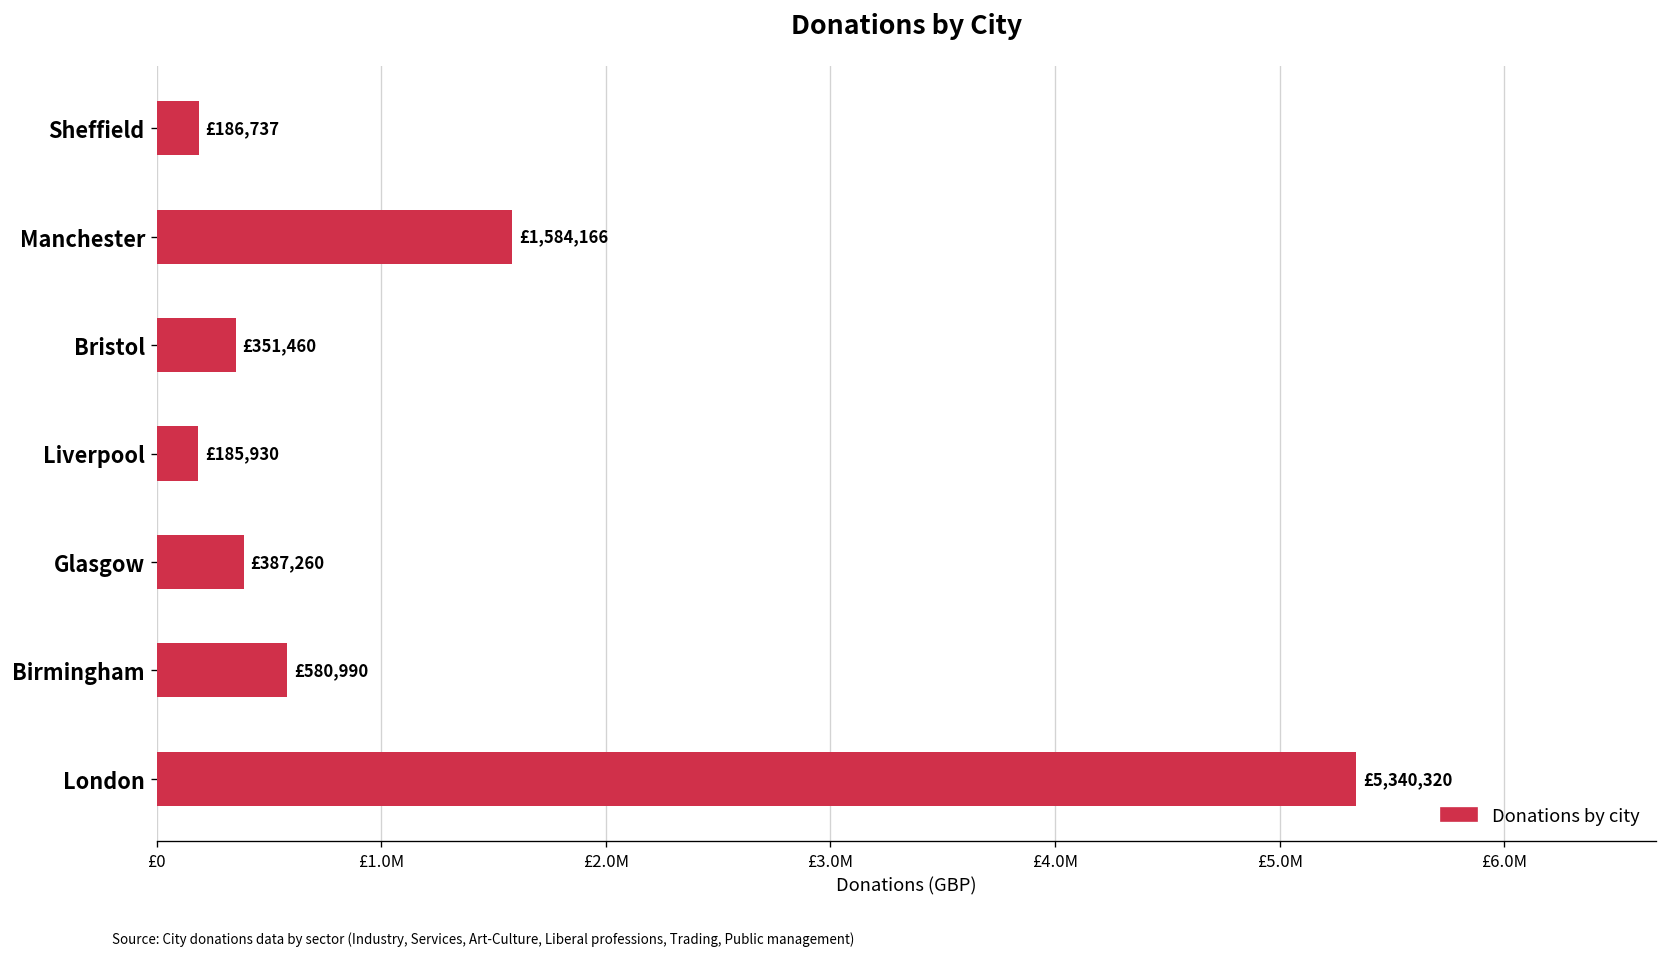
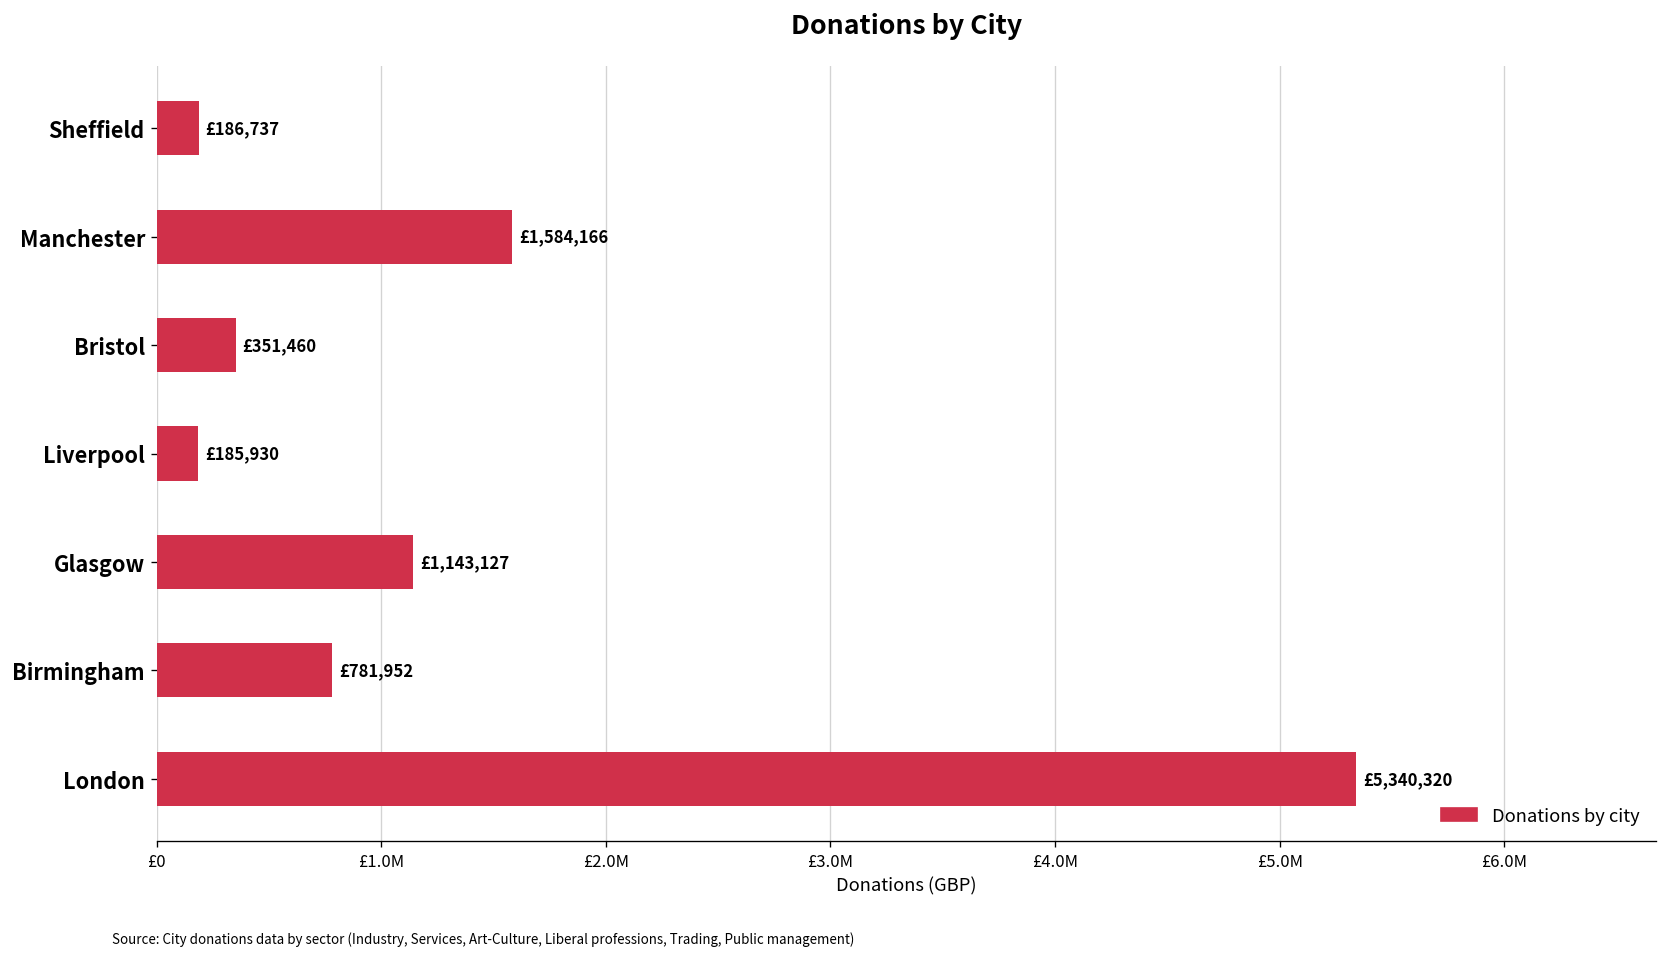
Glasgow: £387,260 -> £1,143,127
Birmingham: £580,990 -> £781,952
